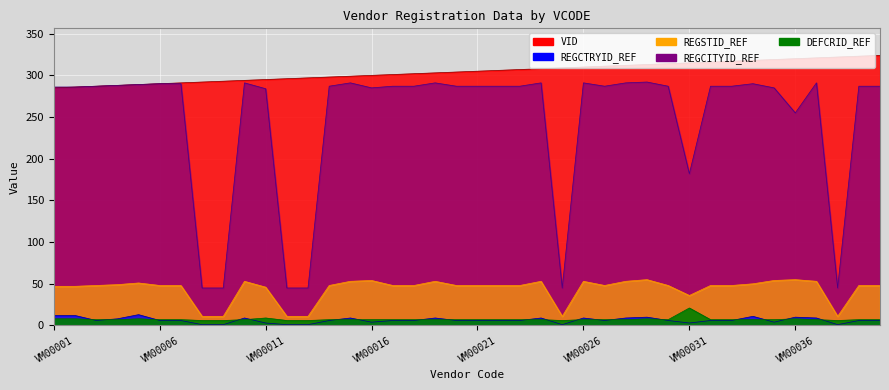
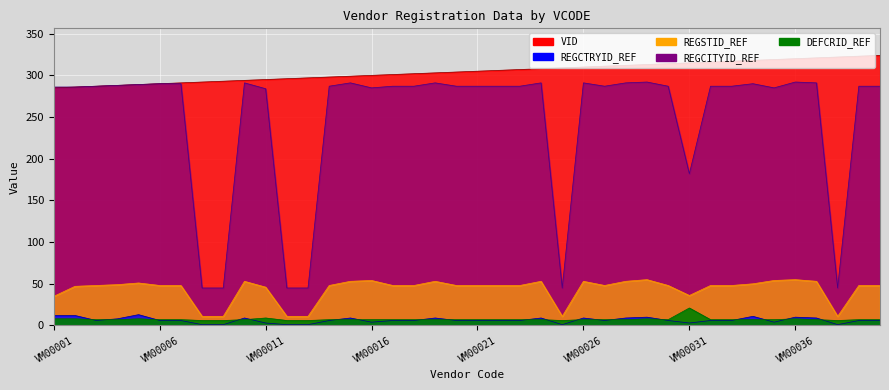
REGSTID_REF, VM00001: 50 -> 40
REGCITYID_REF, VM00036: 260 -> 290
